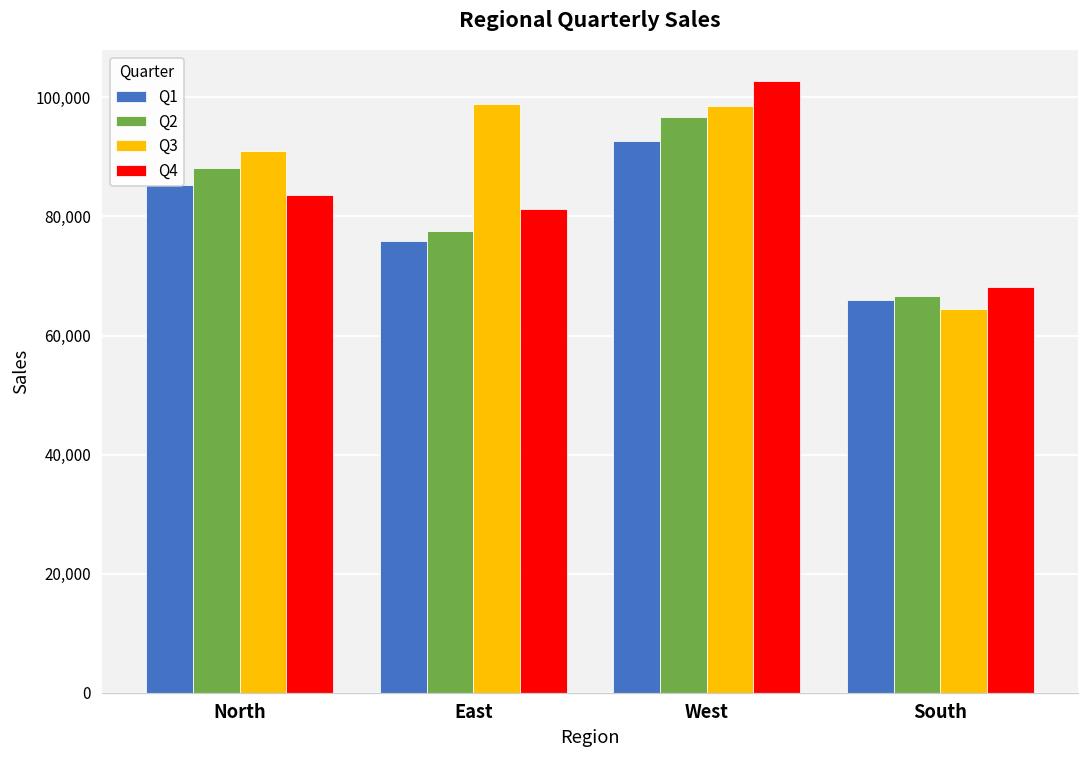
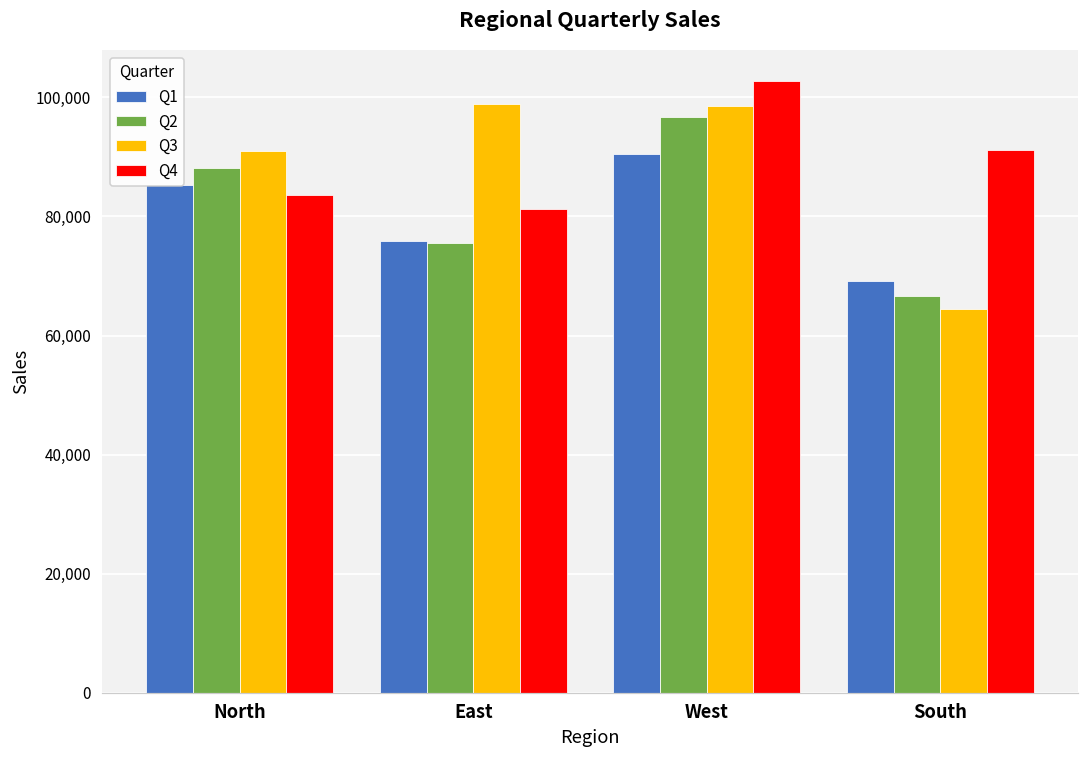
Q2, East: 78,000 -> 75,000
Q1, West: 93,000 -> 91,000
Q1, South: 66,000 -> 69,000
Q4, South: 68,000 -> 91,000
